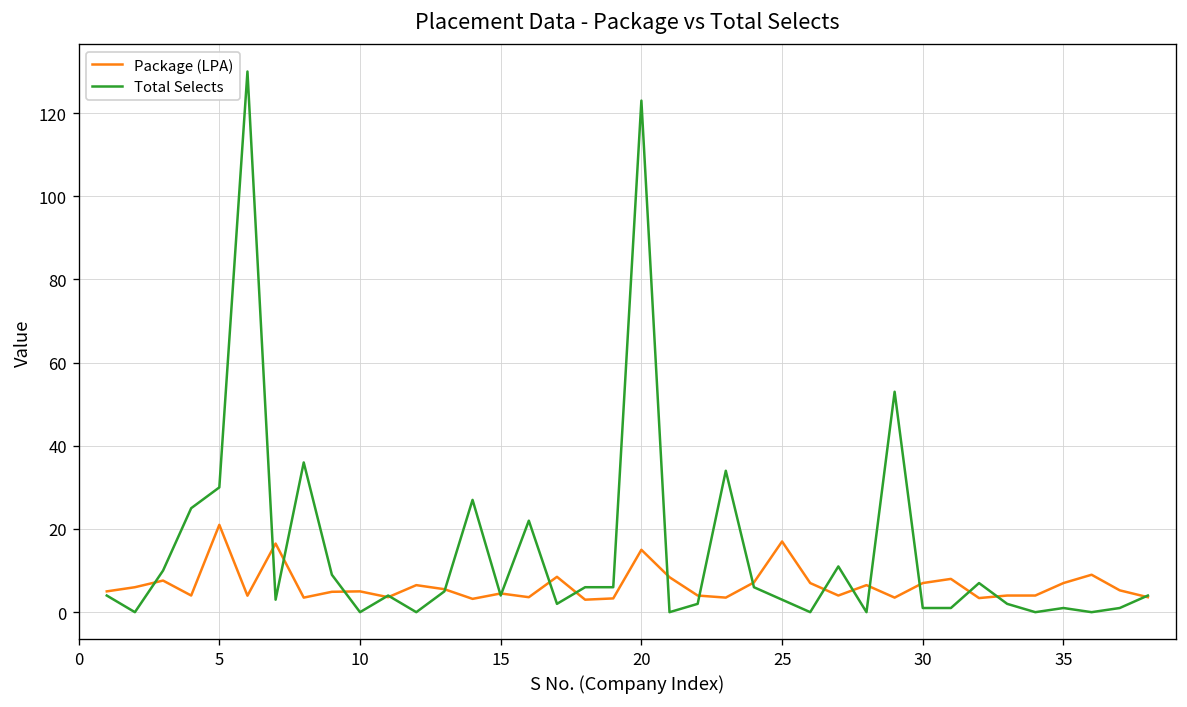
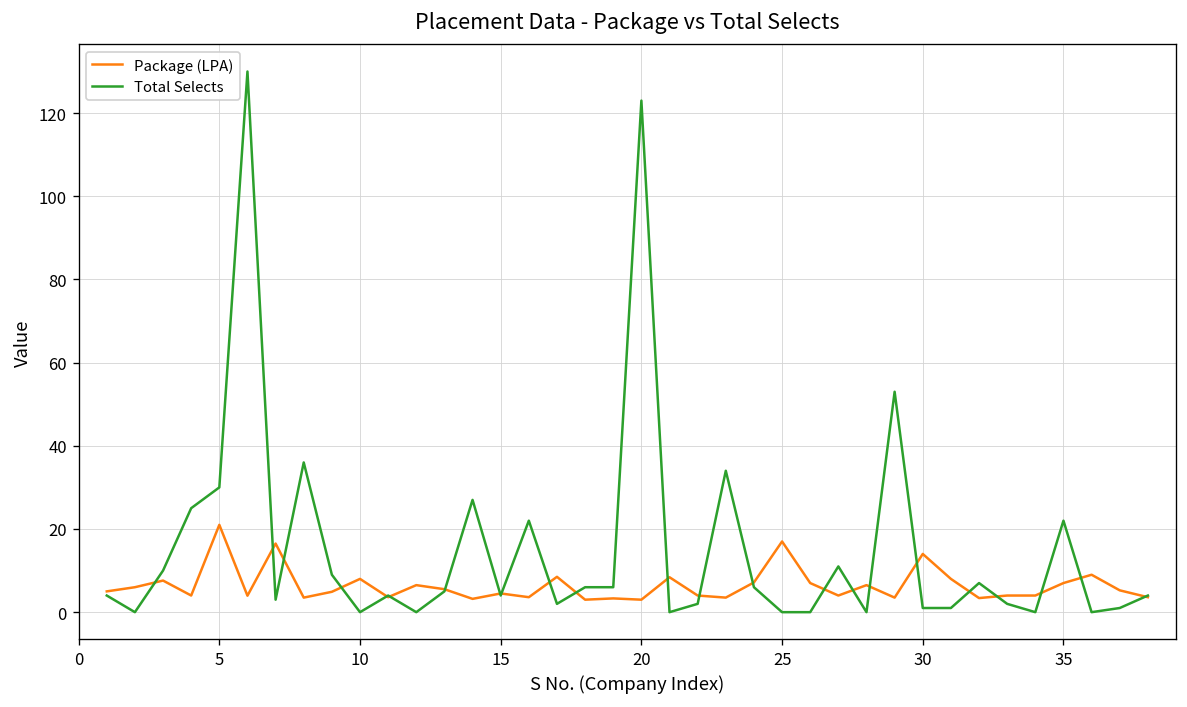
Package (LPA), 10: 5 -> 8
Package (LPA), 20: 15 -> 3
Total Selects, 25: 3 -> 0
Package (LPA), 30: 7 -> 14
Total Selects, 35: 1 -> 22
